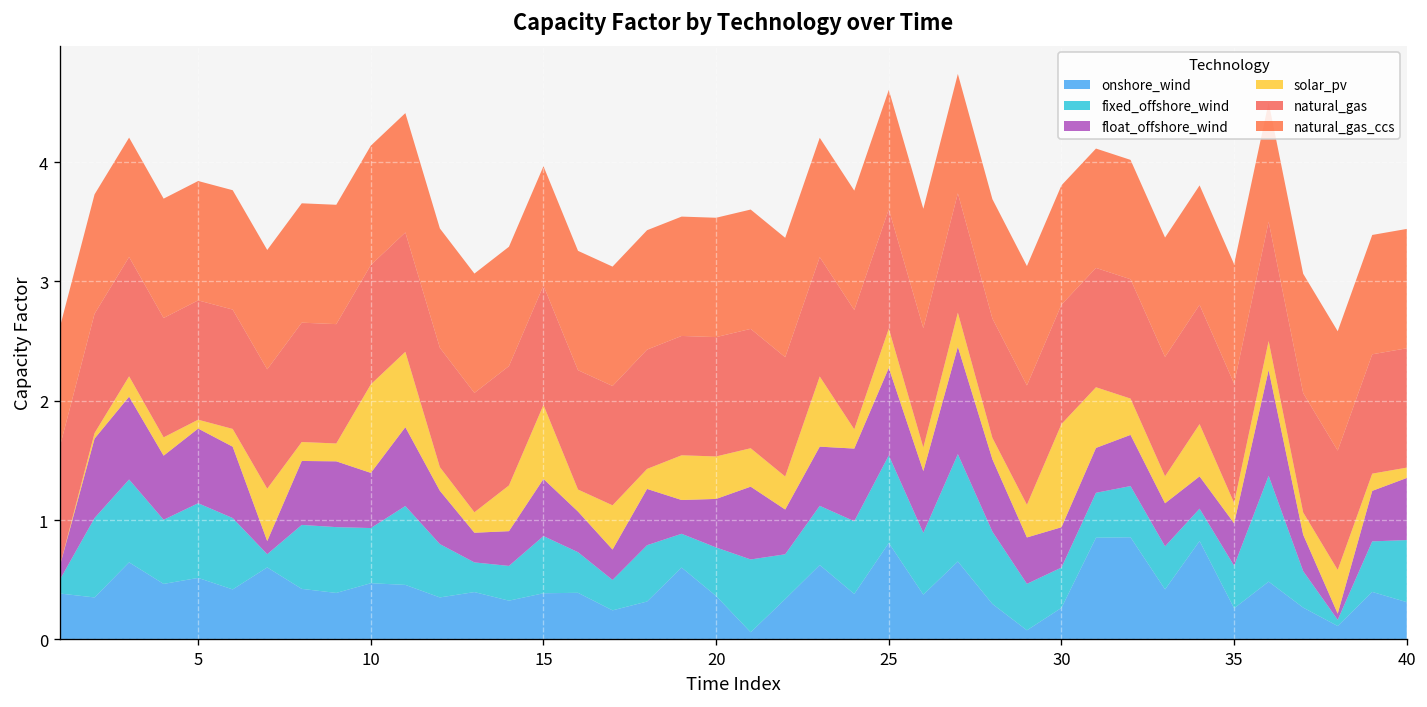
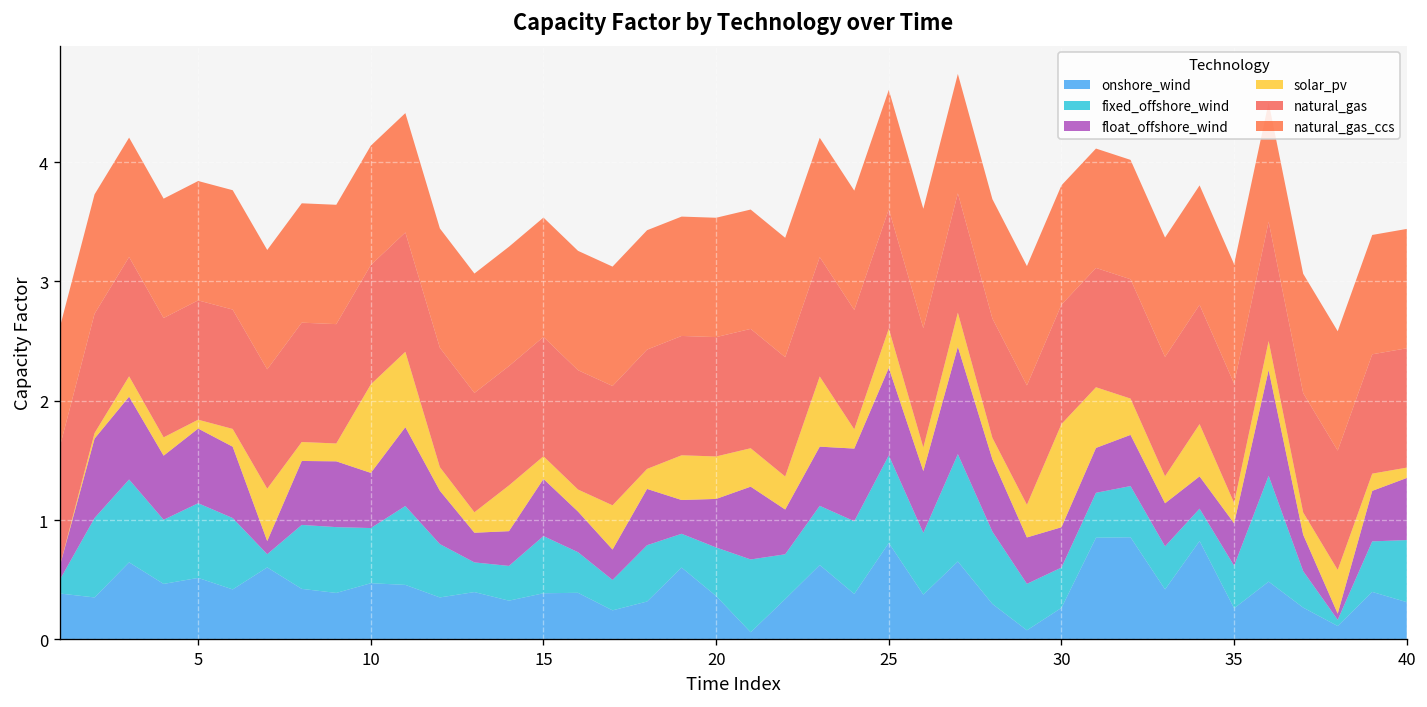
solar_pv, 15: 0.6 -> 0.2
